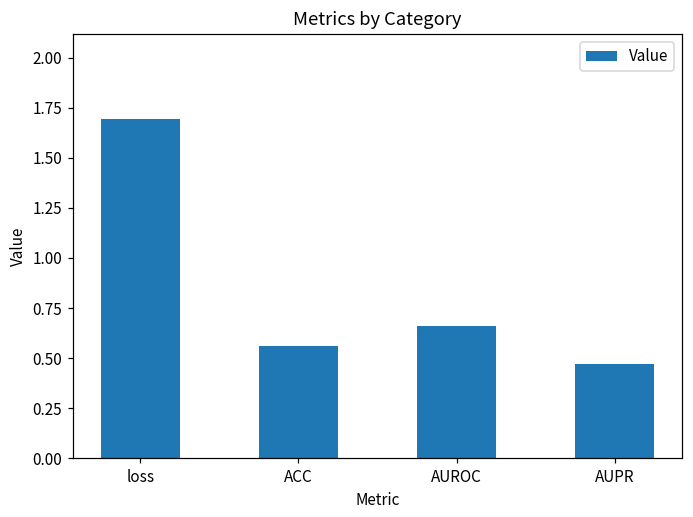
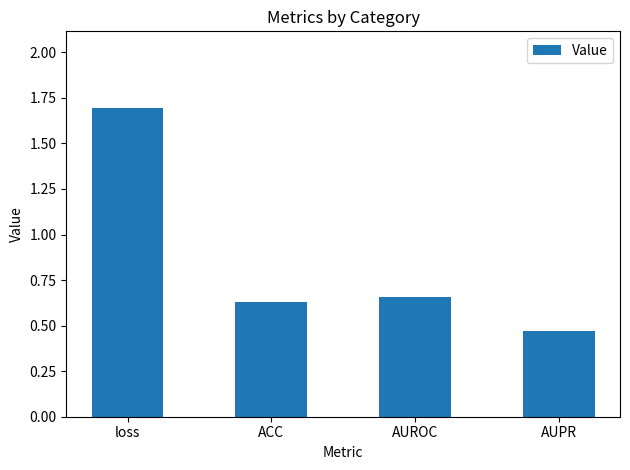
ACC: 0.56 -> 0.63
